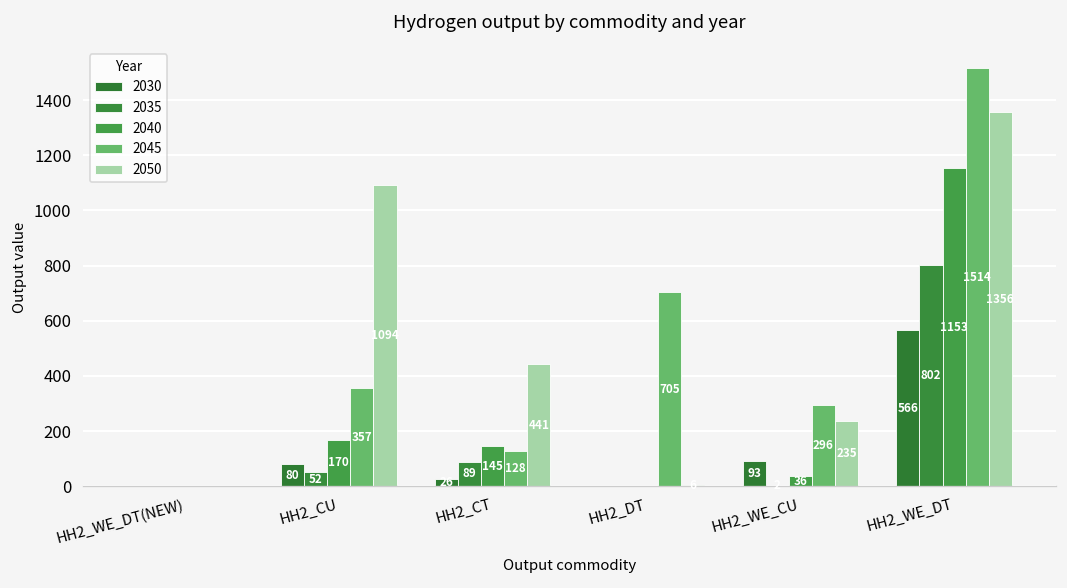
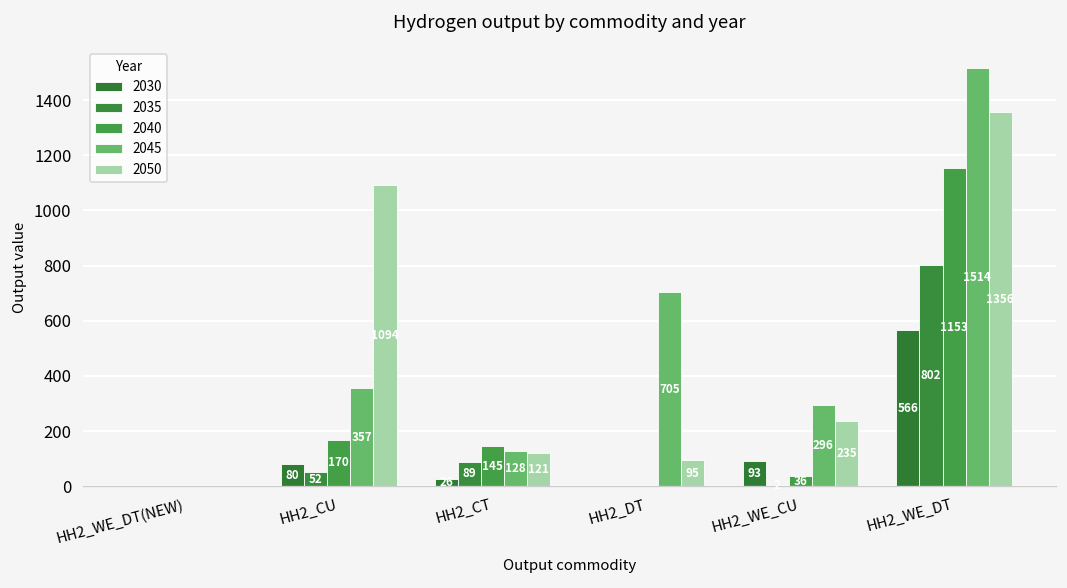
2050, HH2_CT: 441 -> 121
2050, HH2_DT: 10 -> 90
